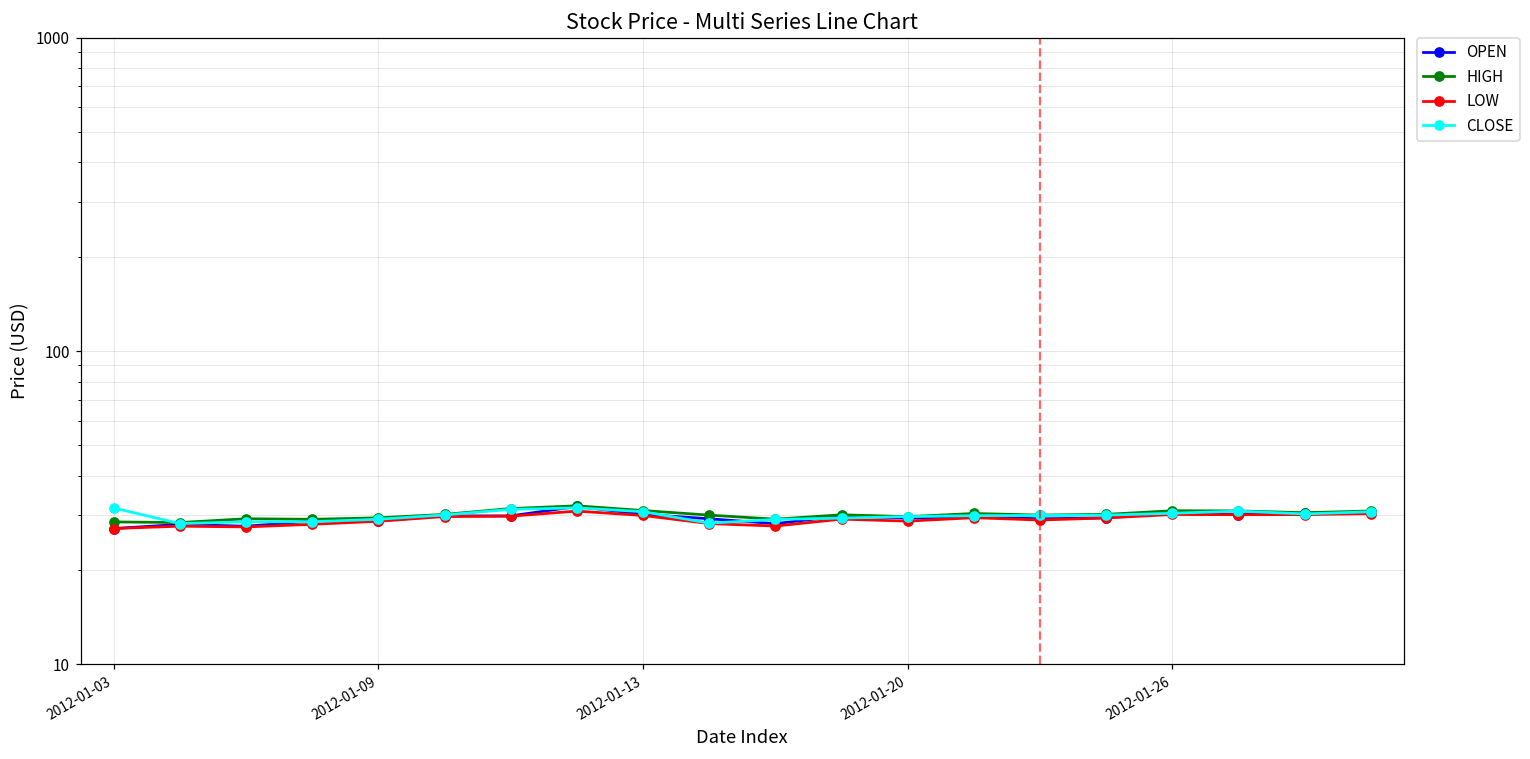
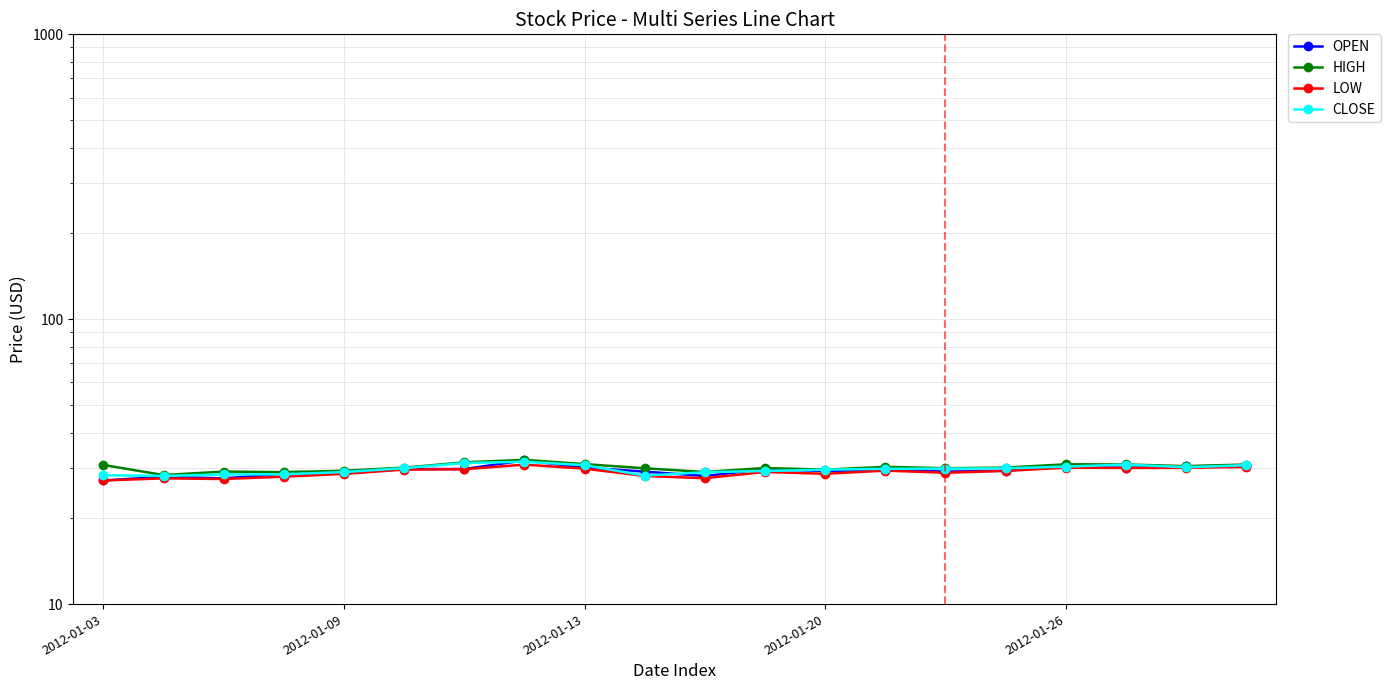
HIGH, 2012-01-03: 29 -> 31
CLOSE, 2012-01-03: 32 -> 28
